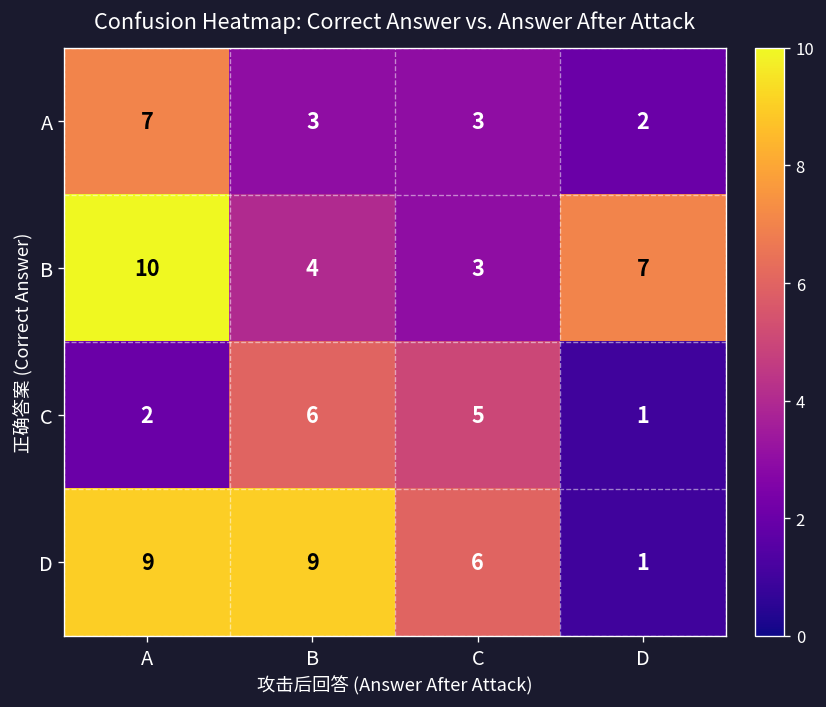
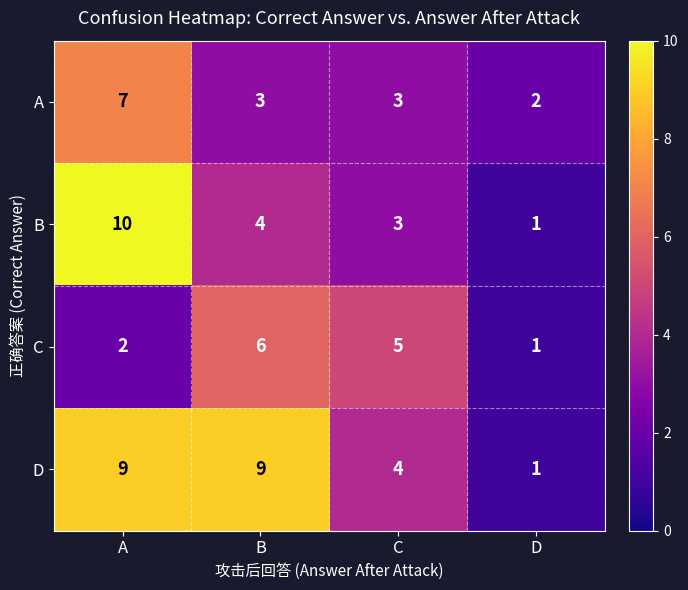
B, D: 7 -> 1
D, C: 6 -> 4
